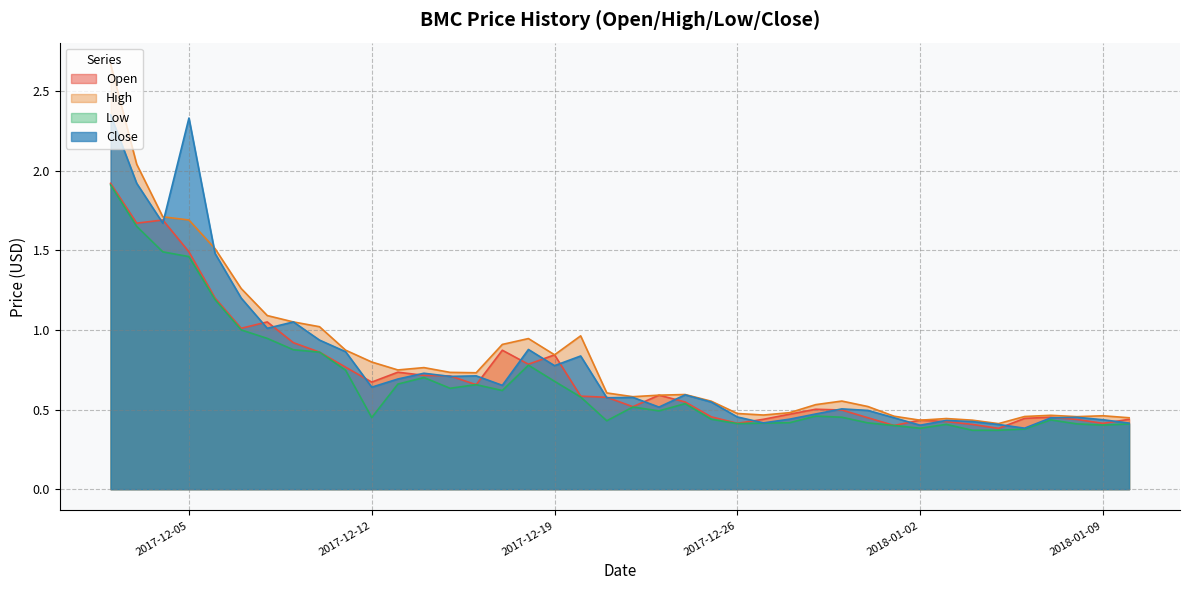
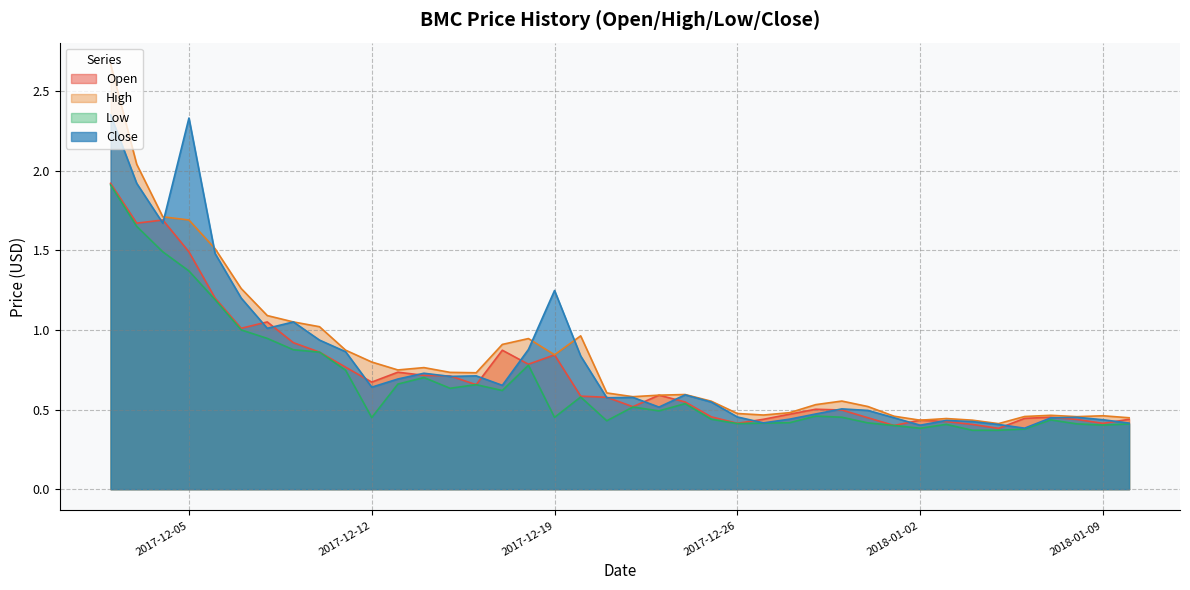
Low, 2017-12-05: 1.46 -> 1.37
Low, 2017-12-19: 0.68 -> 0.45
Close, 2017-12-19: 0.78 -> 1.25
